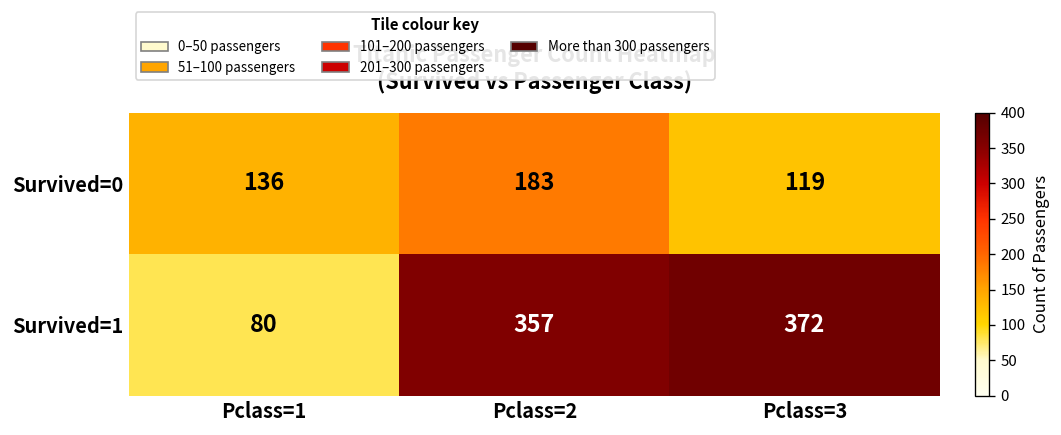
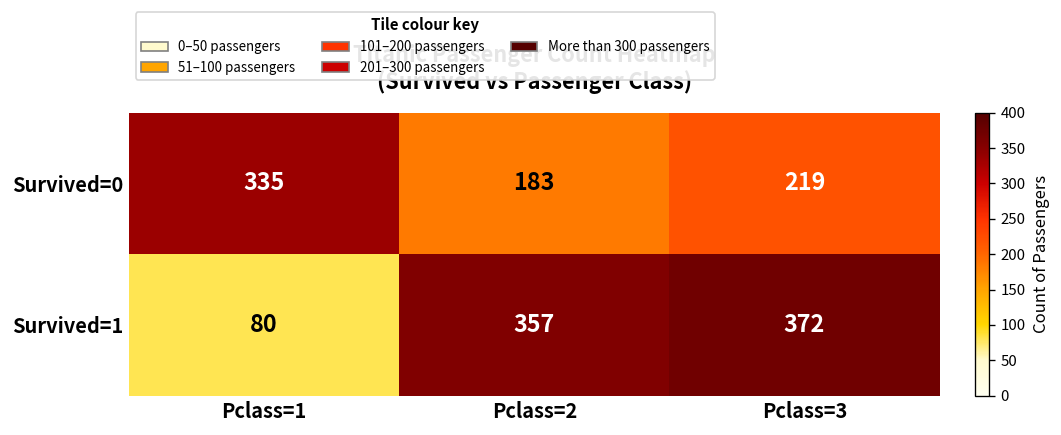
Survived=0, Pclass=1: 136 -> 335
Survived=0, Pclass=3: 119 -> 219
